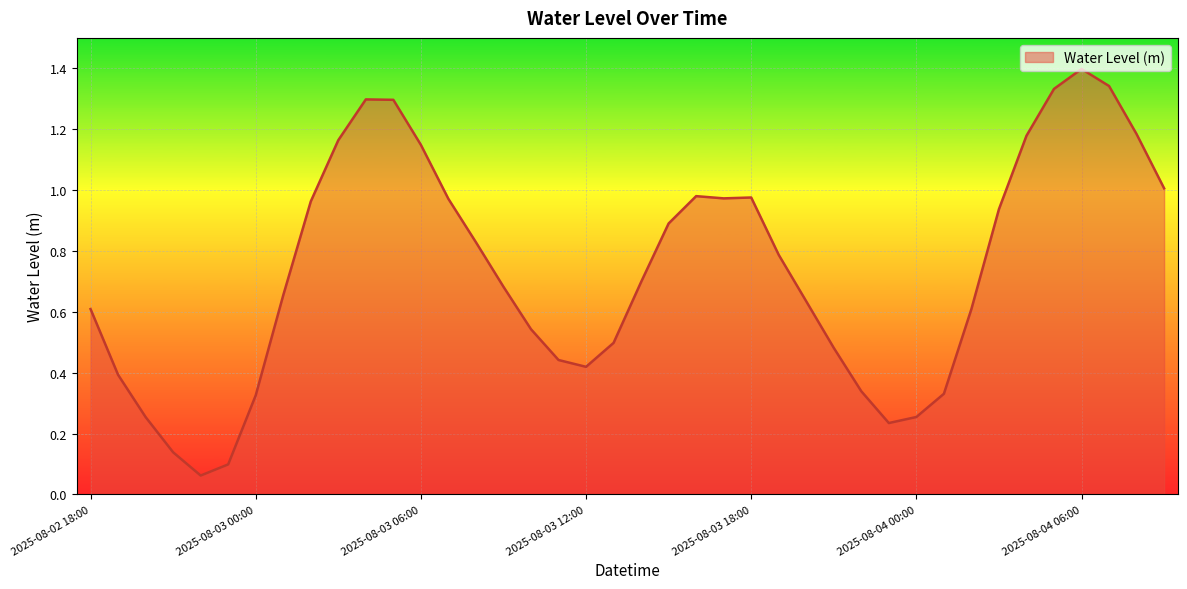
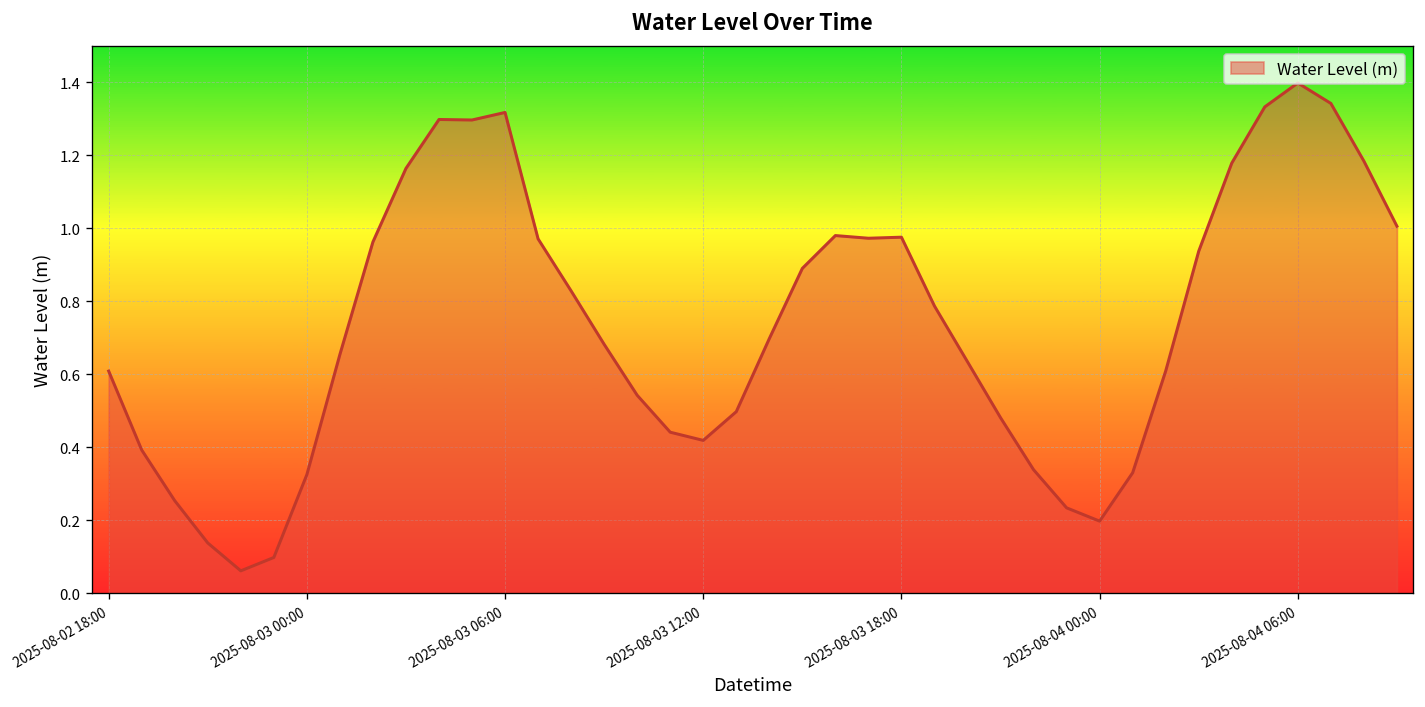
2025-08-03 06:00: 1.15 -> 1.32
2025-08-04 00:00: 0.25 -> 0.20
